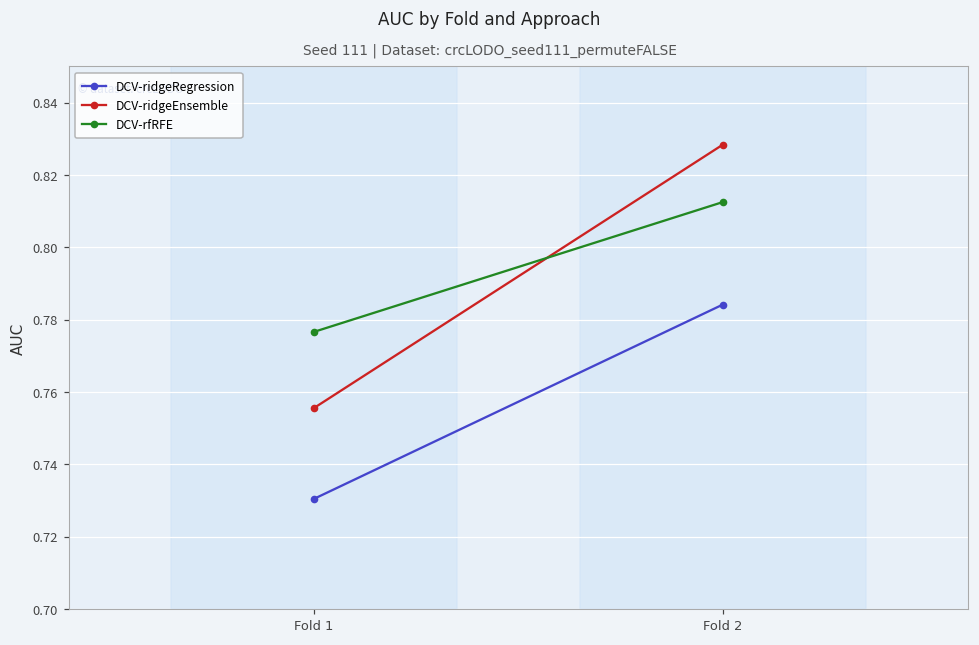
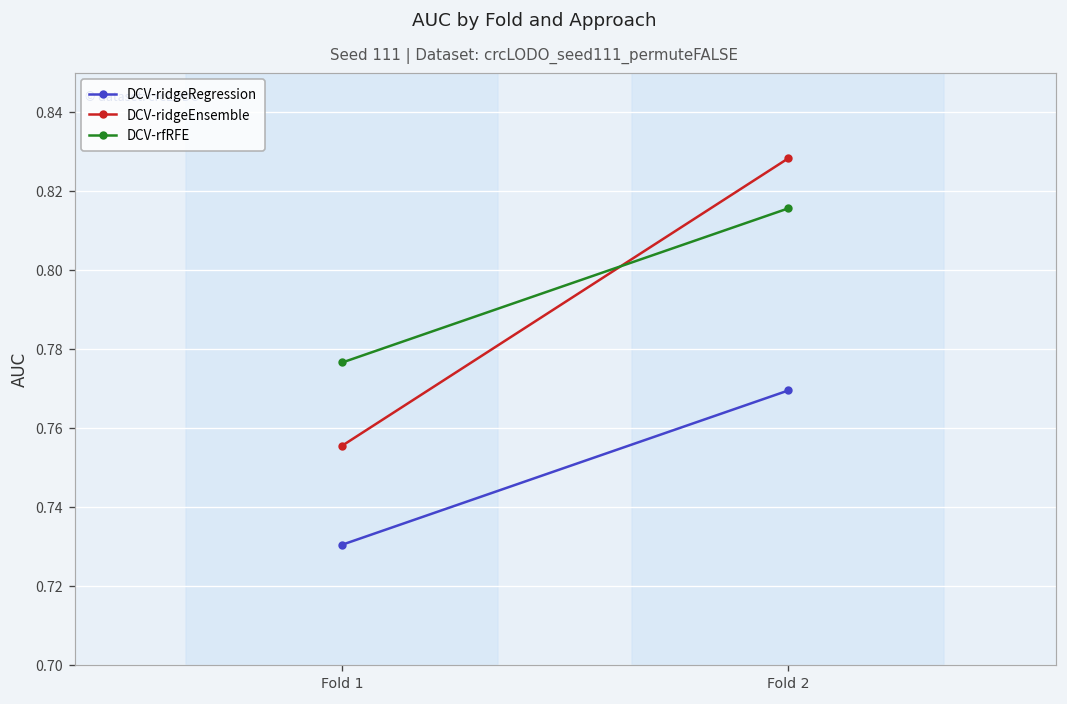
DCV-ridgeRegression, Fold 2: 0.784 -> 0.770
DCV-rfRFE, Fold 2: 0.812 -> 0.816
